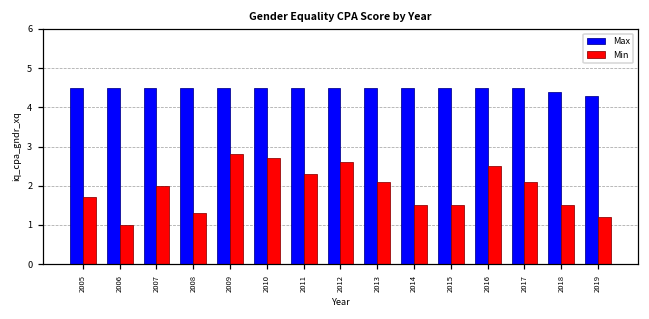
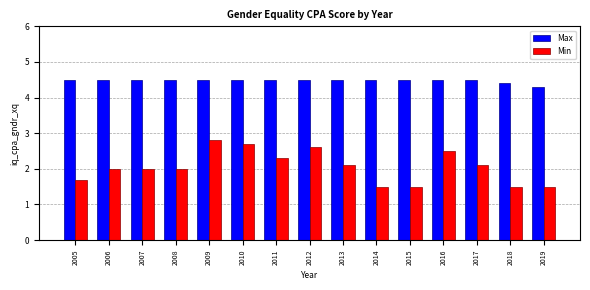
Min, 2006: 1 -> 2
Min, 2008: 1.3 -> 2.0
Min, 2019: 1.2 -> 1.5
